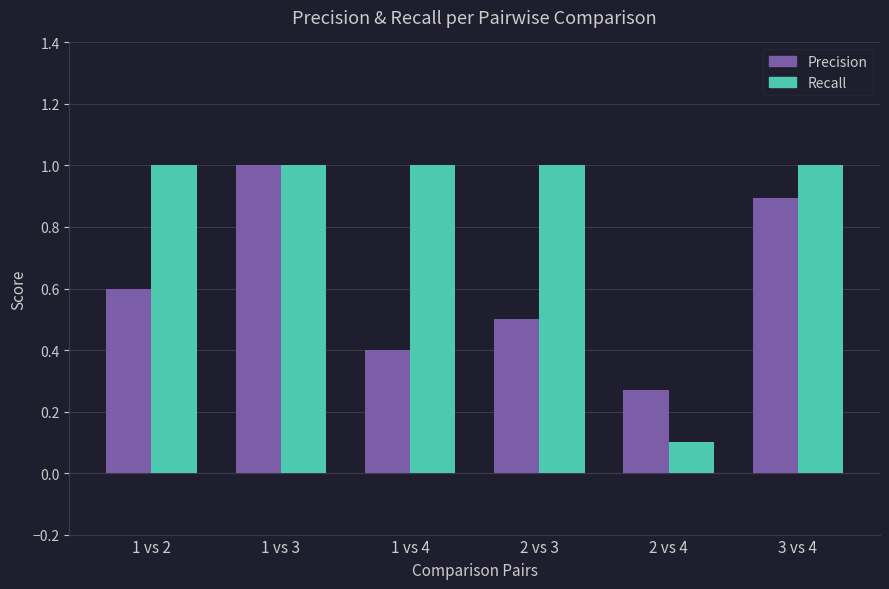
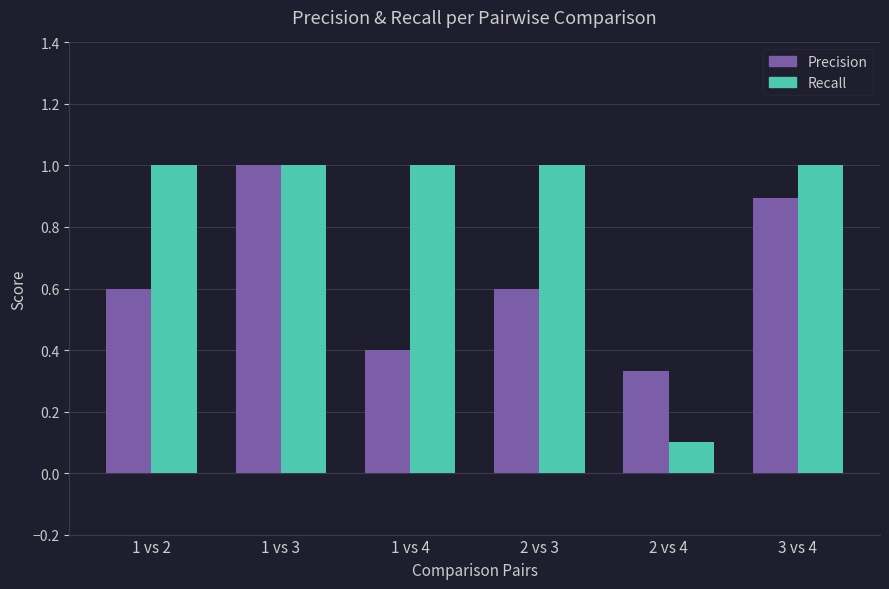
Precision, 2 vs 3: 0.5 -> 0.6
Precision, 2 vs 4: 0.27 -> 0.33
